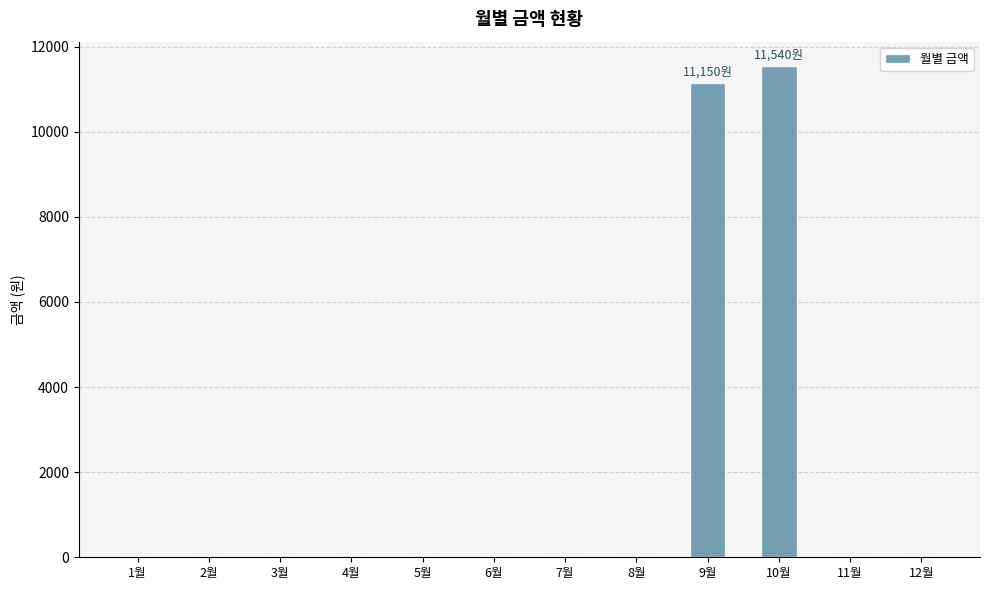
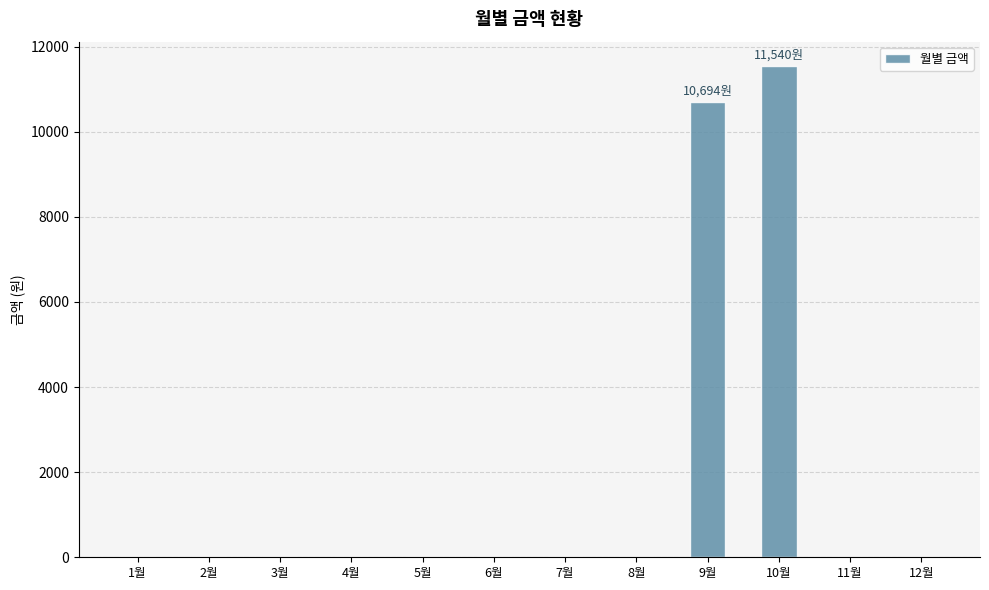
9월: 11,150원 -> 10,694원
